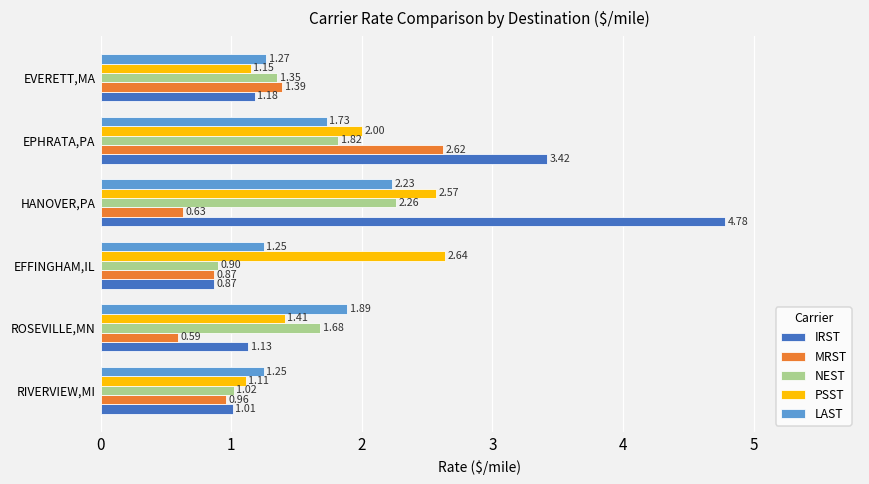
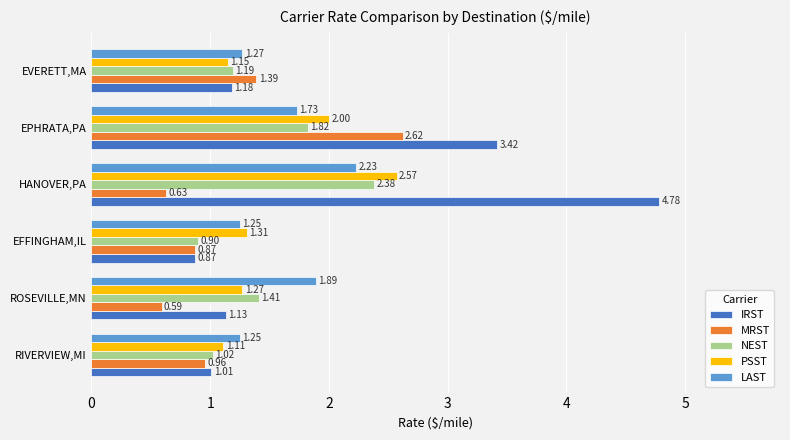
NEST, EVERETT,MA: 1.35 -> 1.19
NEST, HANOVER,PA: 2.26 -> 2.38
PSST, EFFINGHAM,IL: 2.64 -> 1.31
PSST, ROSEVILLE,MN: 1.41 -> 1.27
NEST, ROSEVILLE,MN: 1.68 -> 1.41
